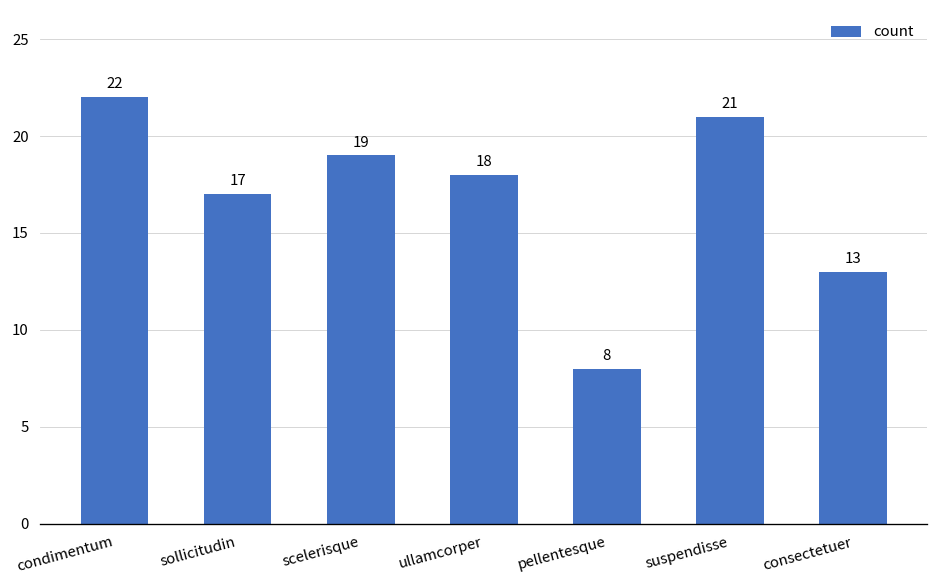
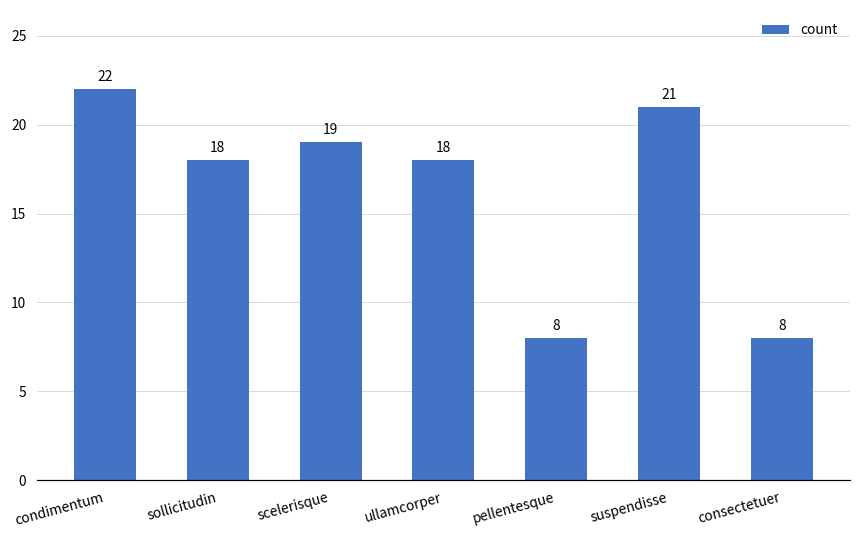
sollicitudin: 17 -> 18
consectetuer: 13 -> 8
